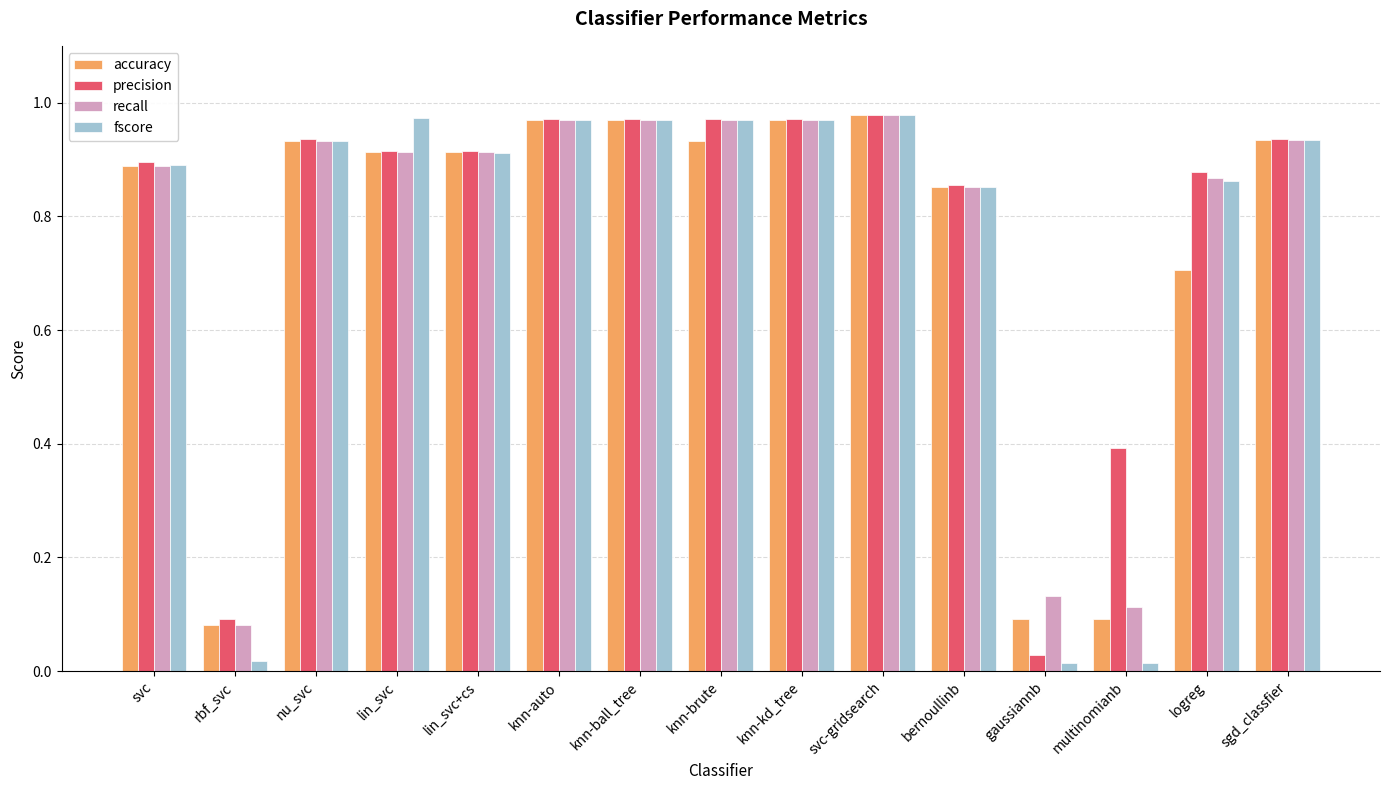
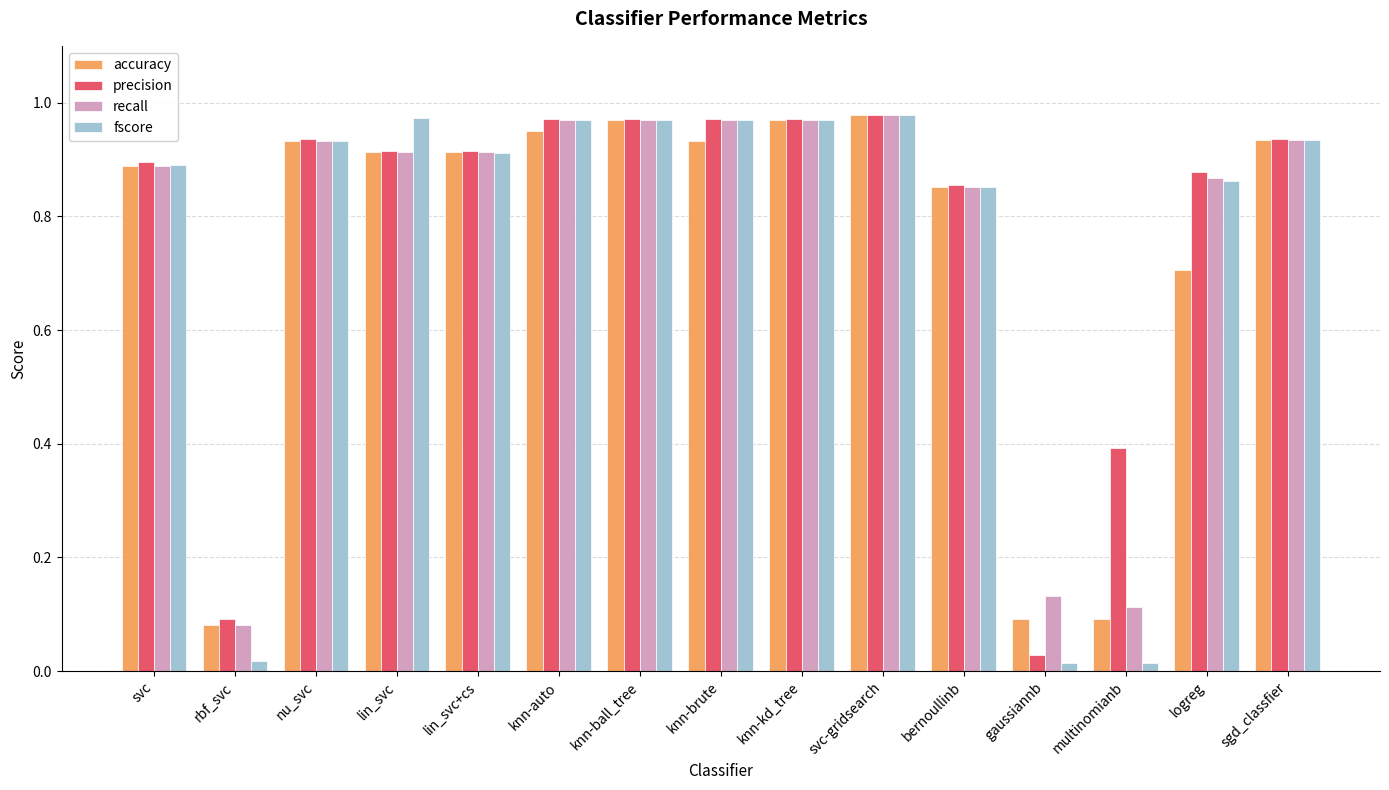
accuracy, knn-auto: 0.97 -> 0.95
